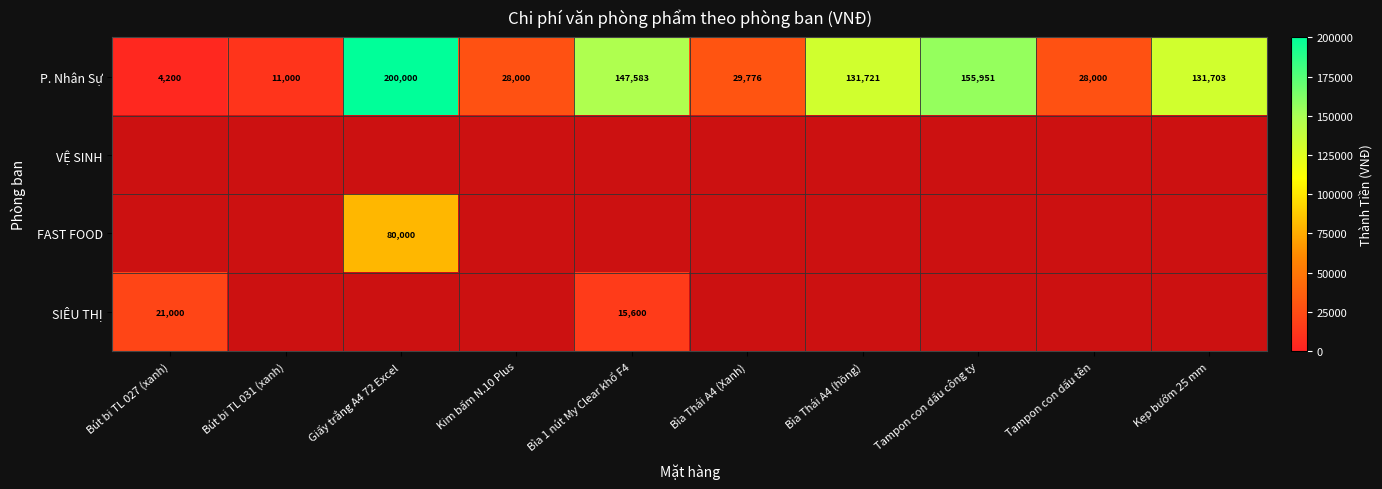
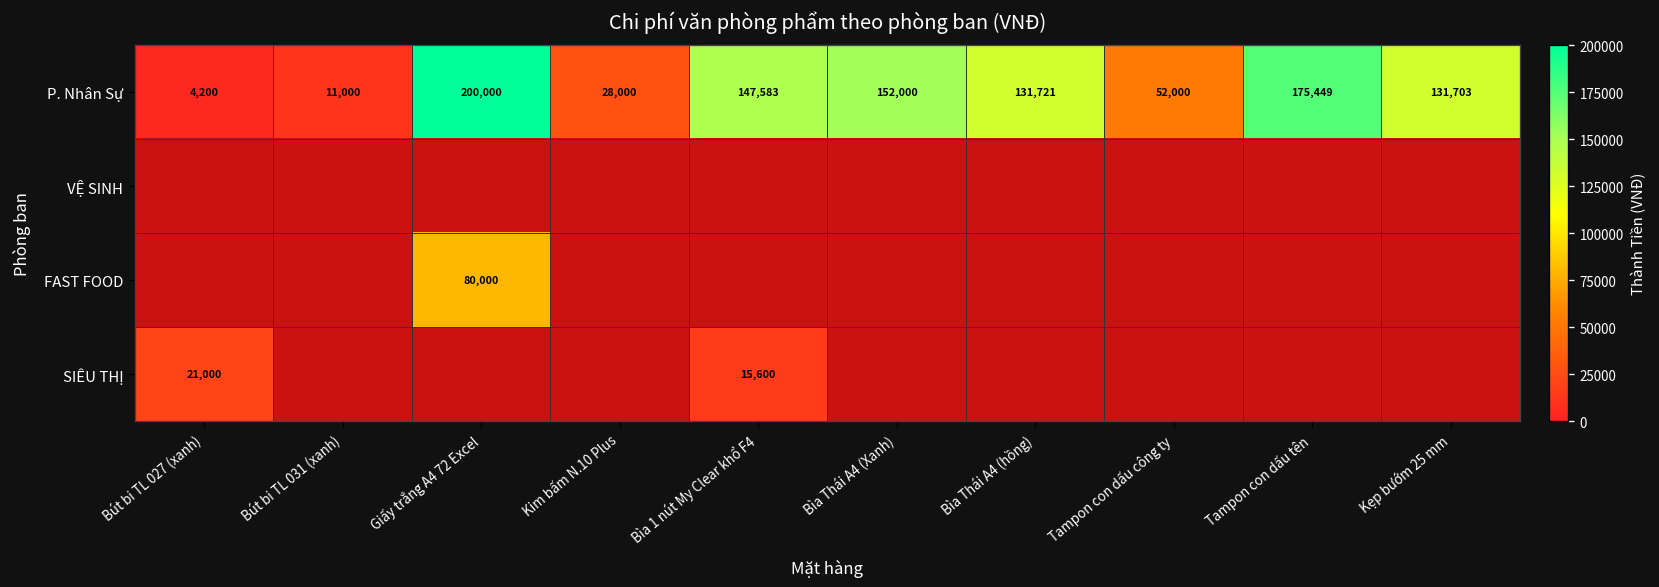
P. Nhân Sự, Bìa Thái A4 (Xanh): 29,776 -> 152,000
P. Nhân Sự, Tampon con dấu công ty: 155,951 -> 52,000
P. Nhân Sự, Tampon con dấu tên: 28,000 -> 175,449
